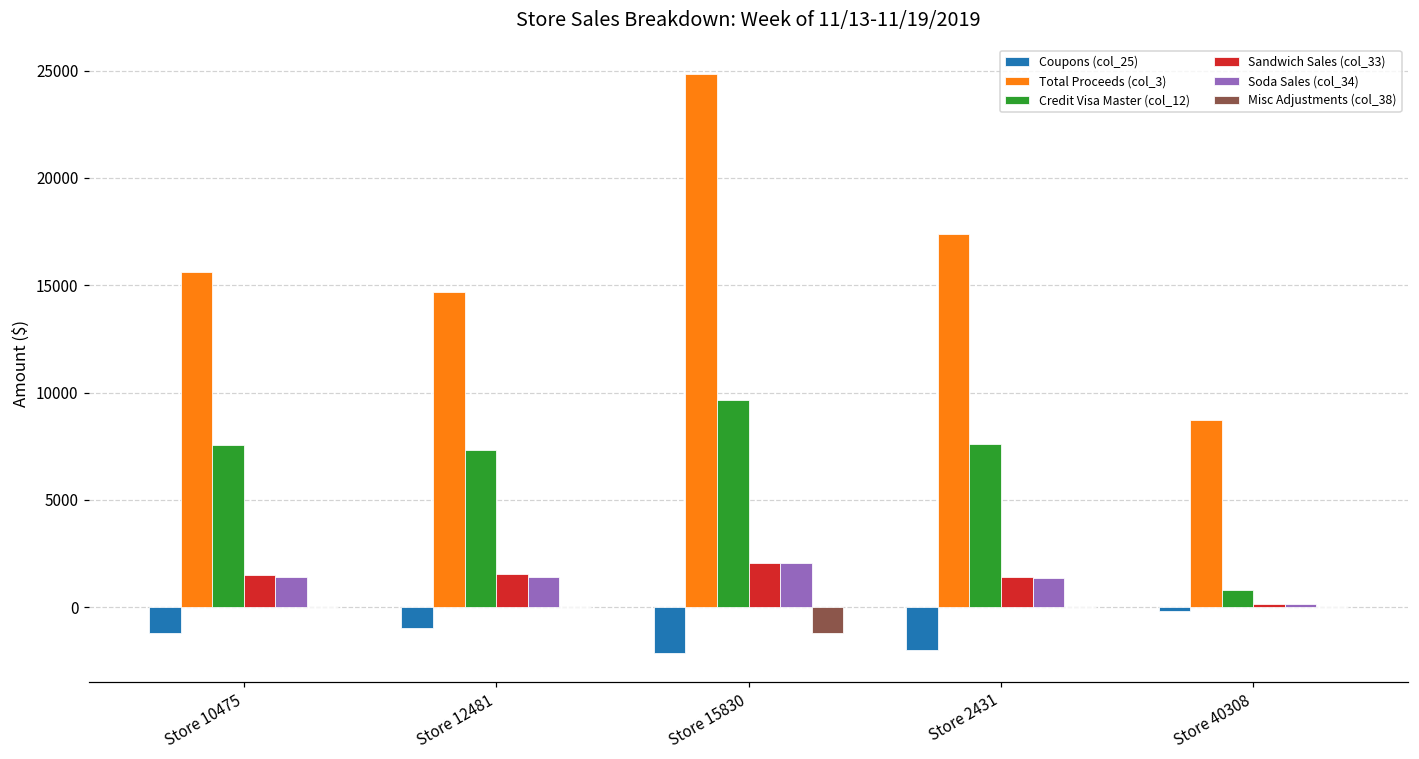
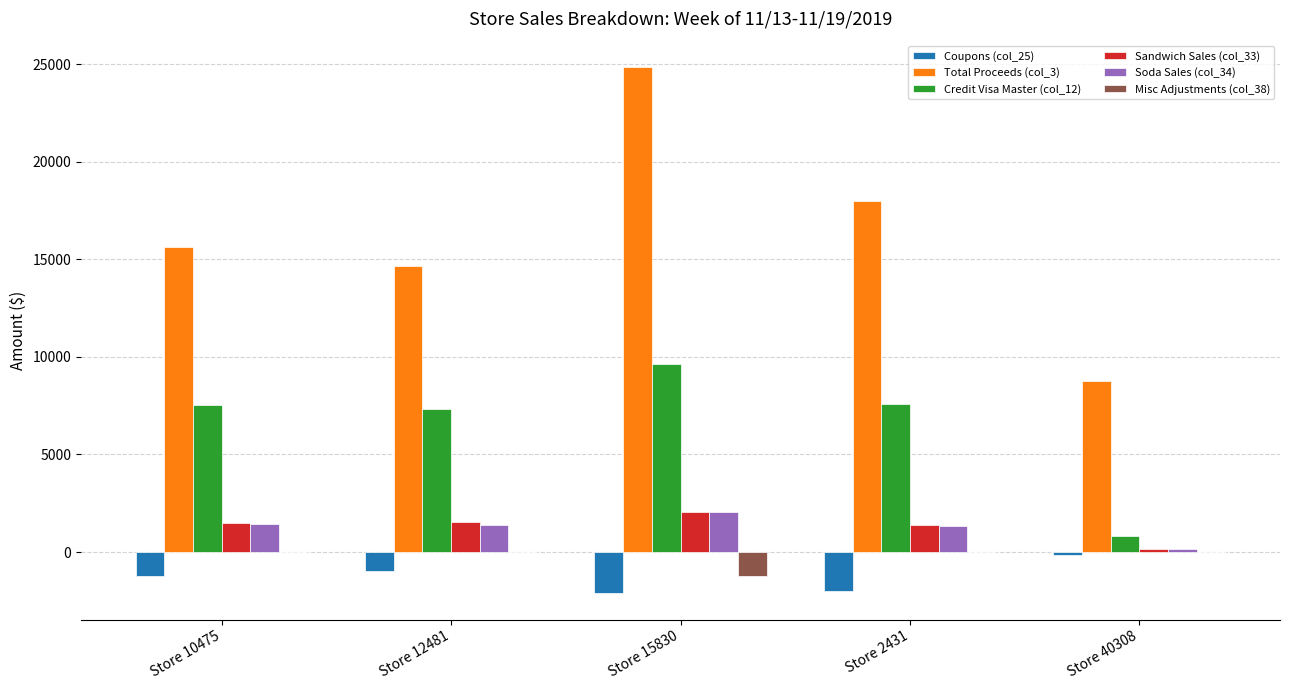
Total Proceeds (col_3), Store 2431: 17400 -> 18000
